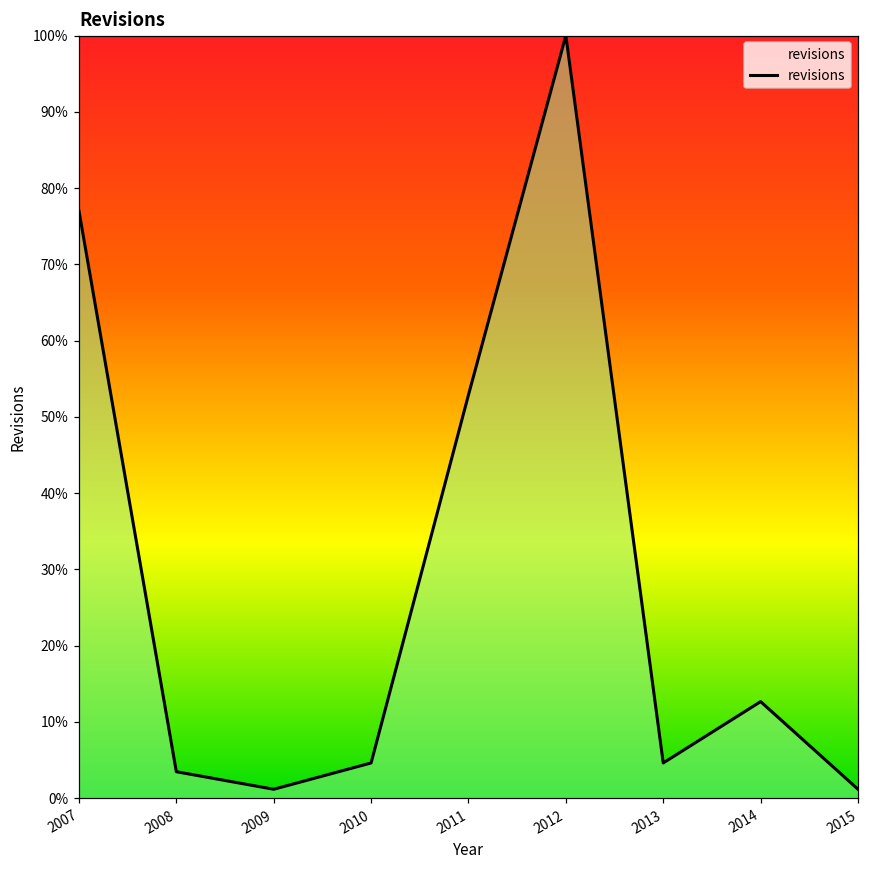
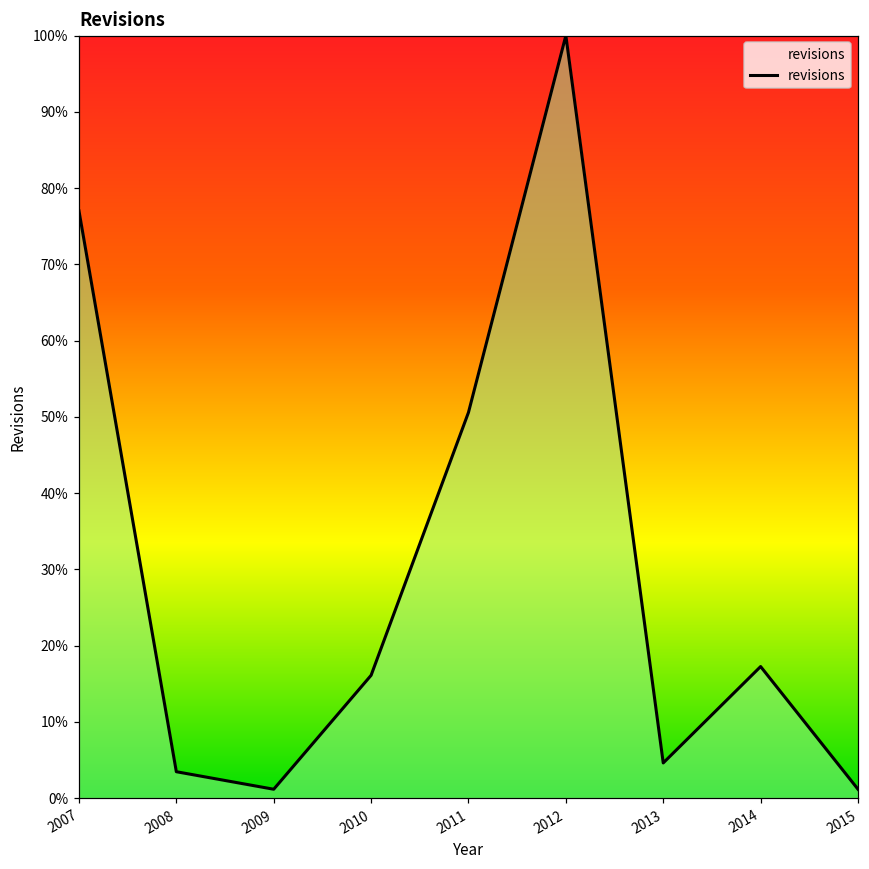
2010: 5% -> 16%
2011: 53% -> 51%
2014: 13% -> 17%
